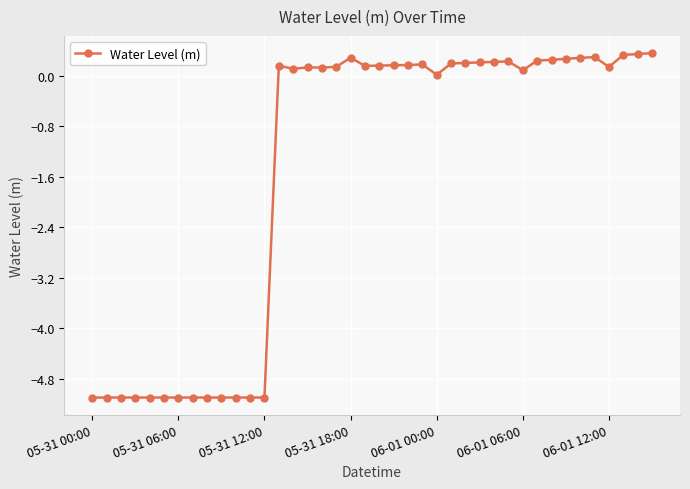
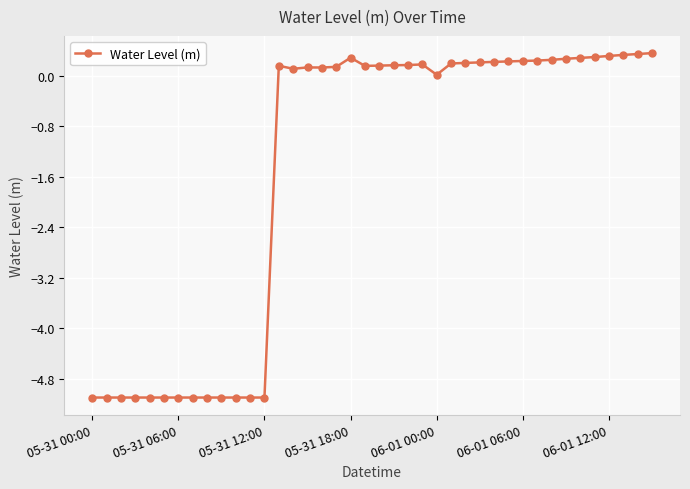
06-01 06:00: 0.1 -> 0.2
06-01 12:00: 0.1 -> 0.3
